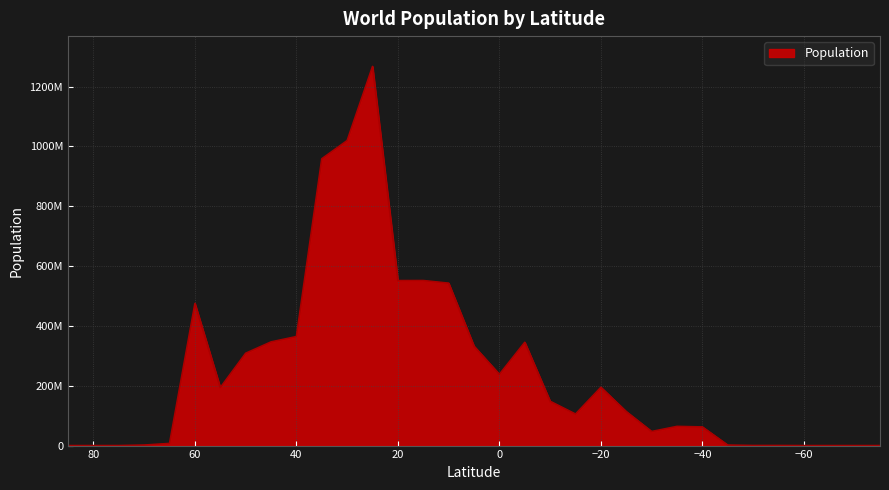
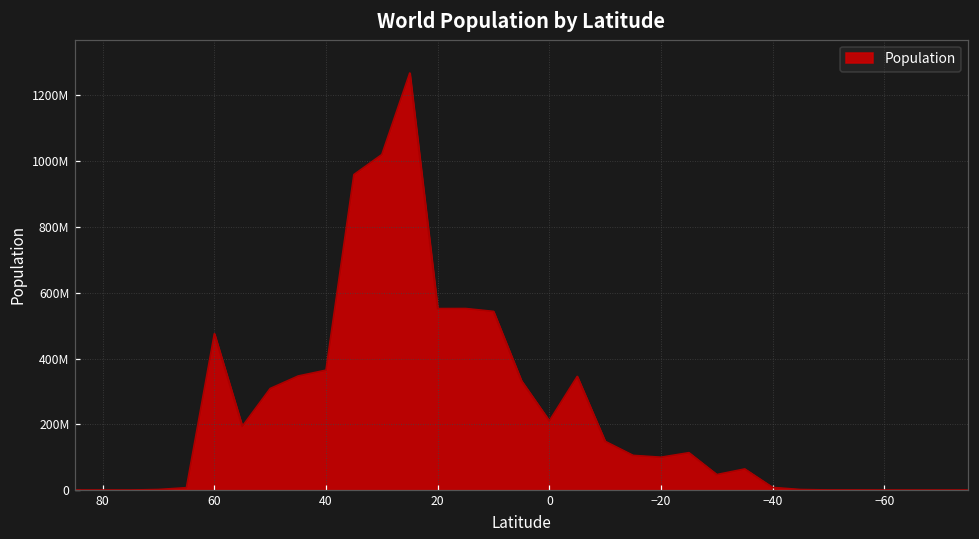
0: 240000000 -> 210000000
−20: 190000000 -> 100000000
−40: 60000000 -> 10000000
